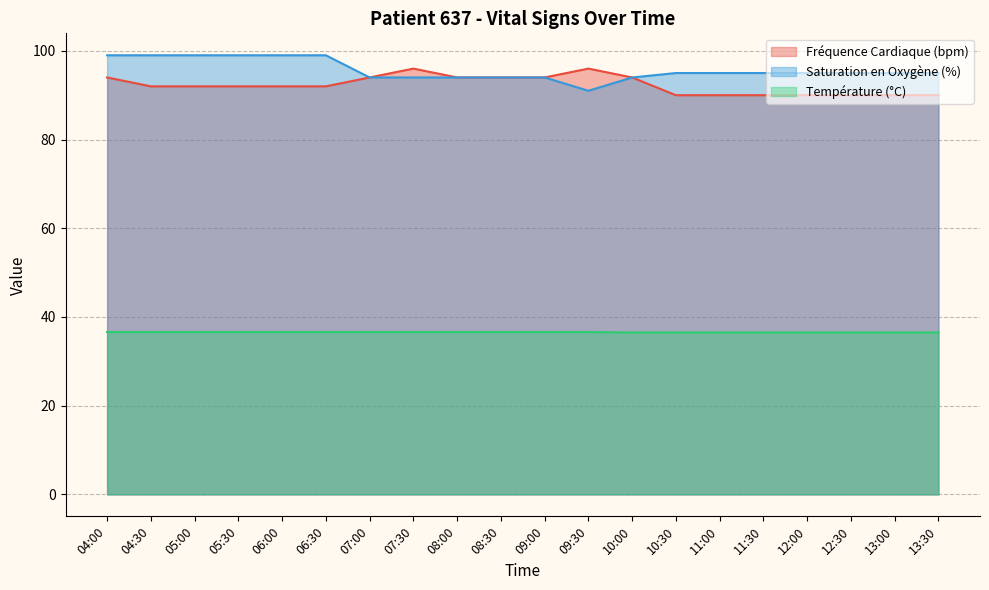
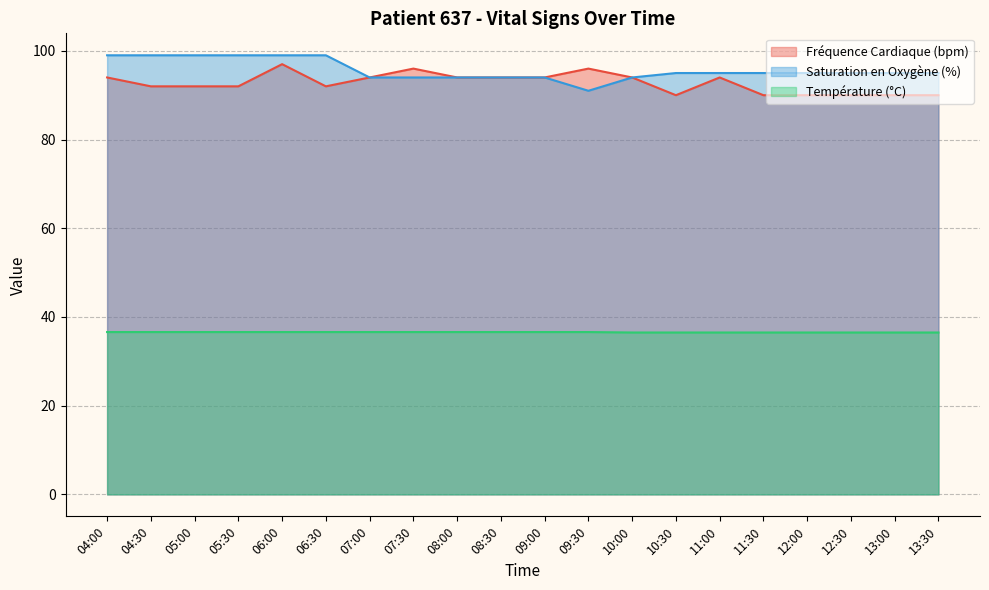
Fréquence Cardiaque (bpm), 06:00: 92 -> 97
Fréquence Cardiaque (bpm), 11:00: 90 -> 94
